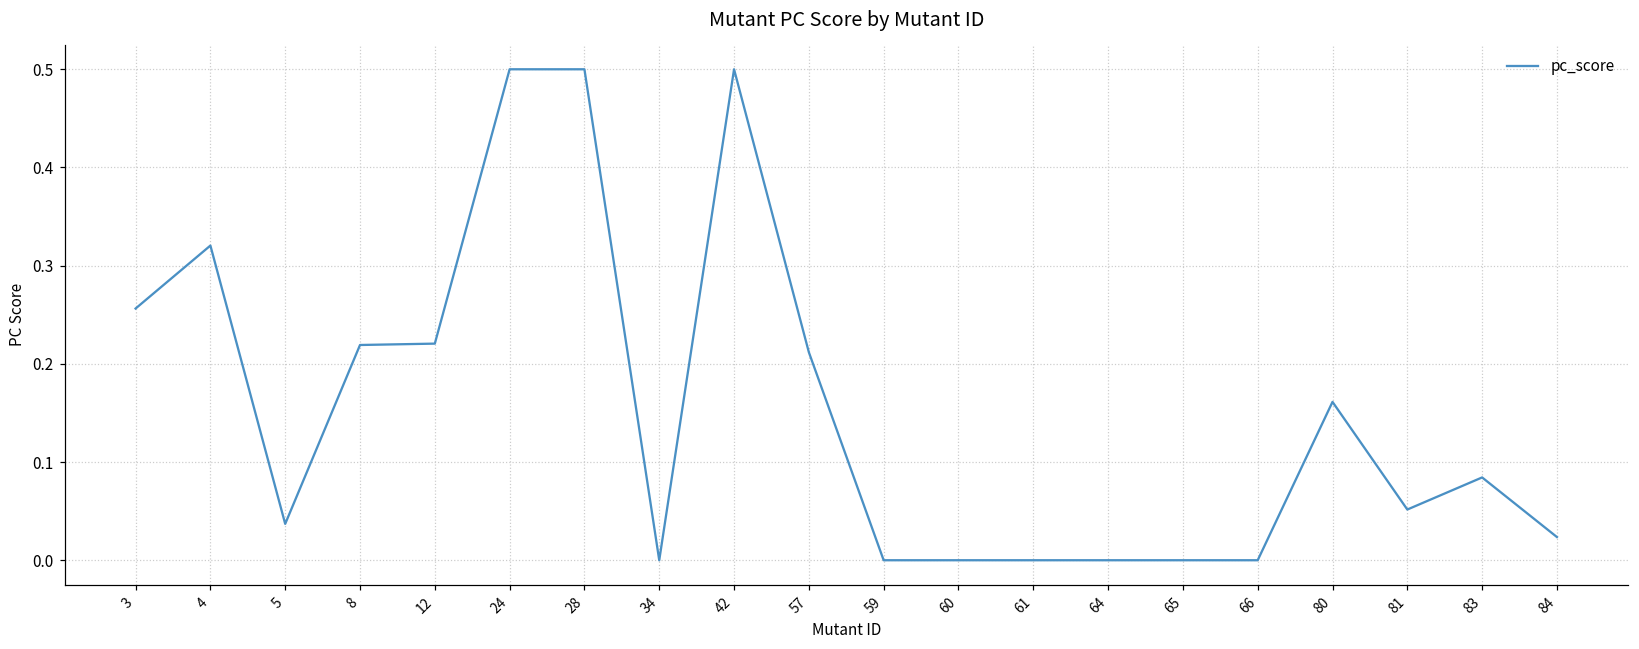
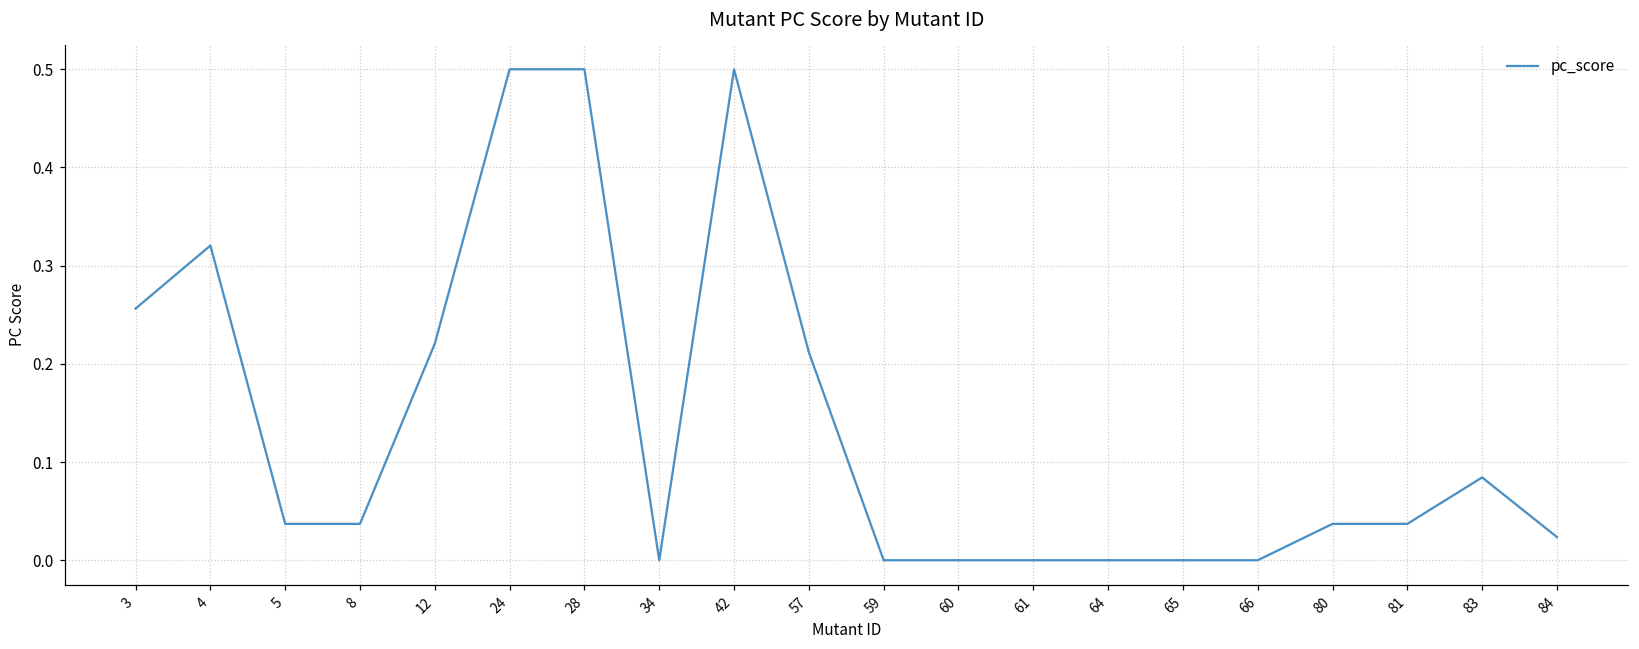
8: 0.22 -> 0.04
80: 0.16 -> 0.04
81: 0.05 -> 0.04
